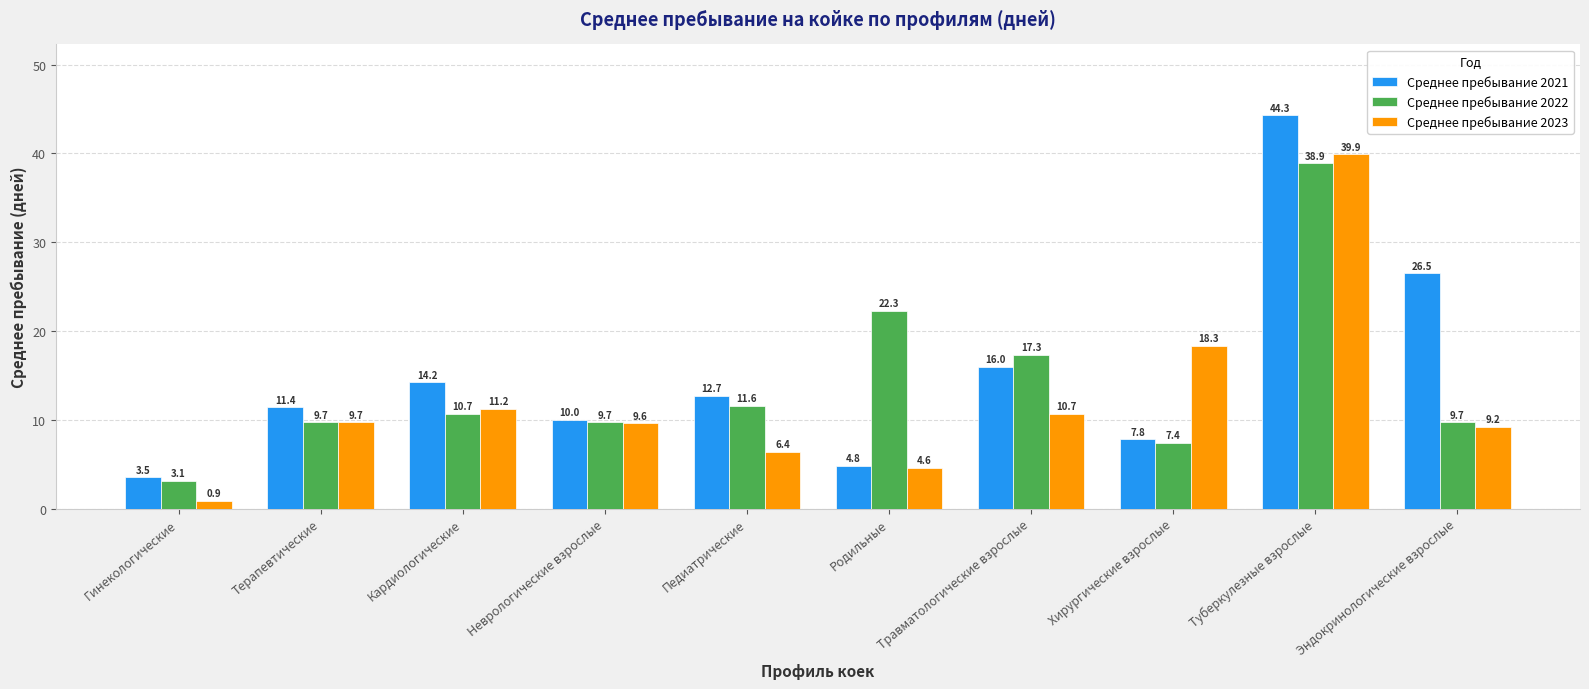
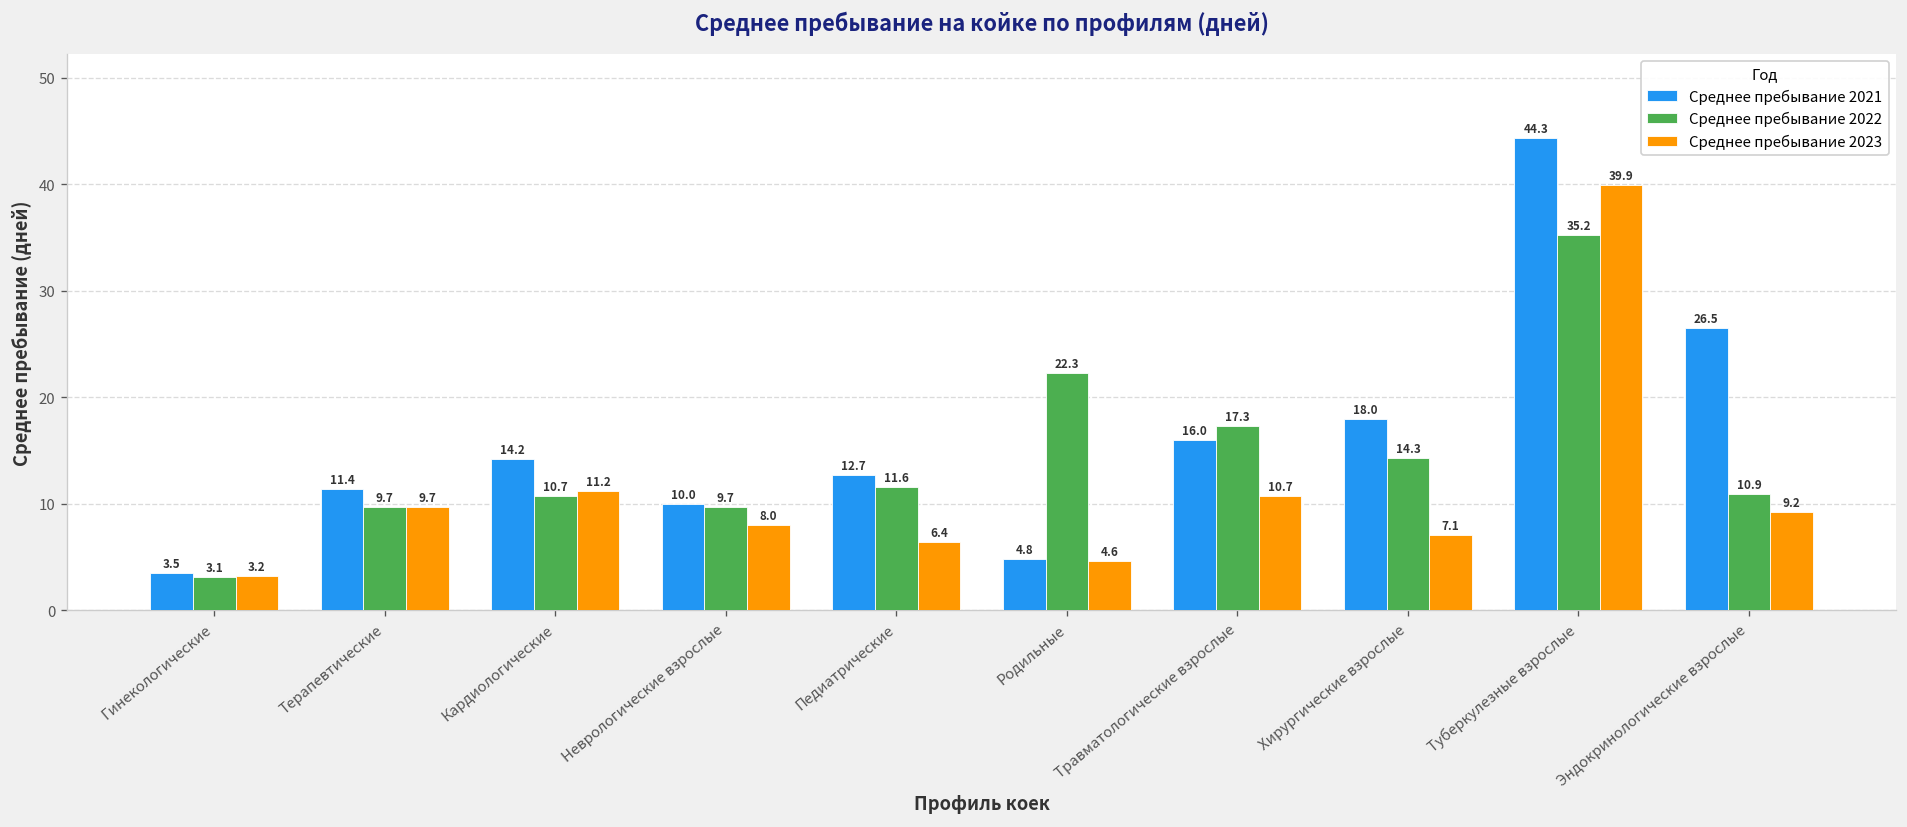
Среднее пребывание 2023, Гинекологические: 0.9 -> 3.2
Среднее пребывание 2023, Неврологические взрослые: 9.6 -> 8.0
Среднее пребывание 2021, Хирургические взрослые: 7.8 -> 18.0
Среднее пребывание 2022, Хирургические взрослые: 7.4 -> 14.3
Среднее пребывание 2023, Хирургические взрослые: 18.3 -> 7.1
Среднее пребывание 2022, Туберкулезные взрослые: 38.9 -> 35.2
Среднее пребывание 2022, Эндокринологические взрослые: 9.7 -> 10.9
